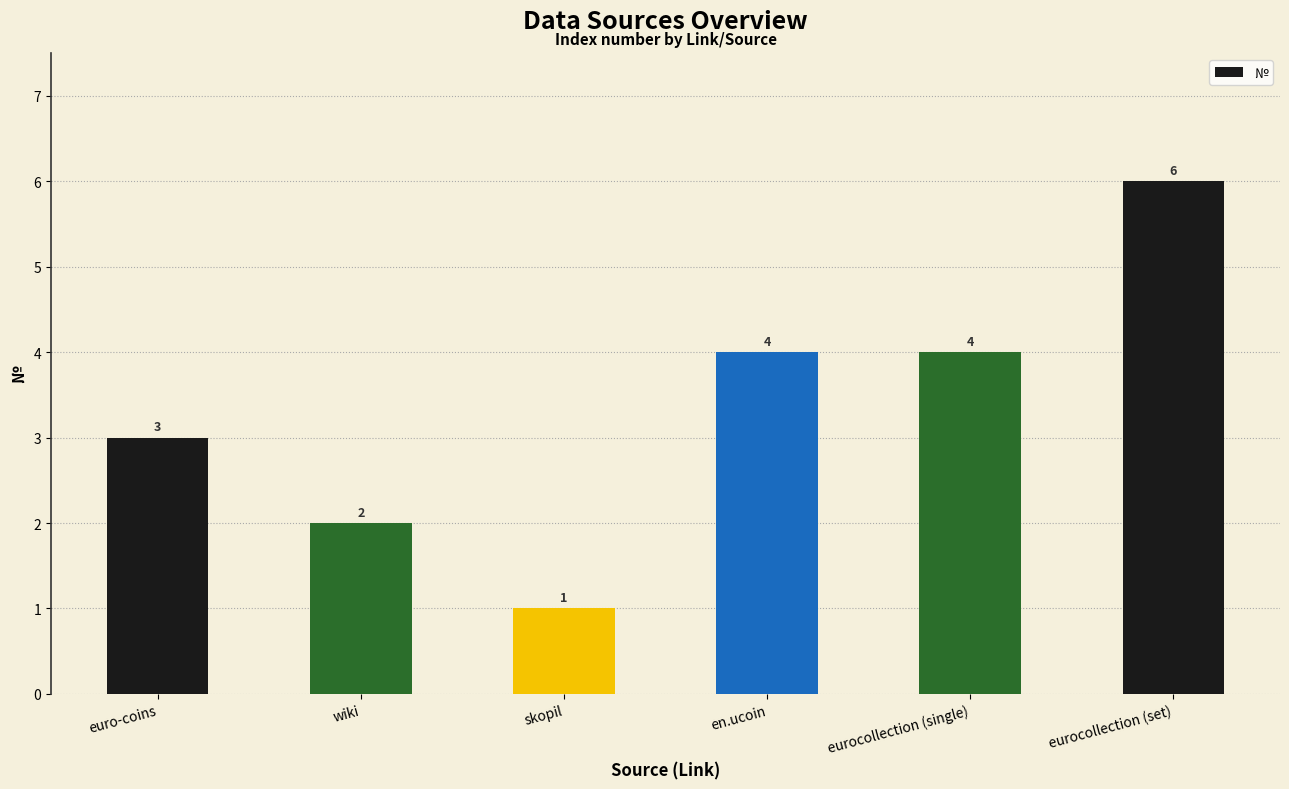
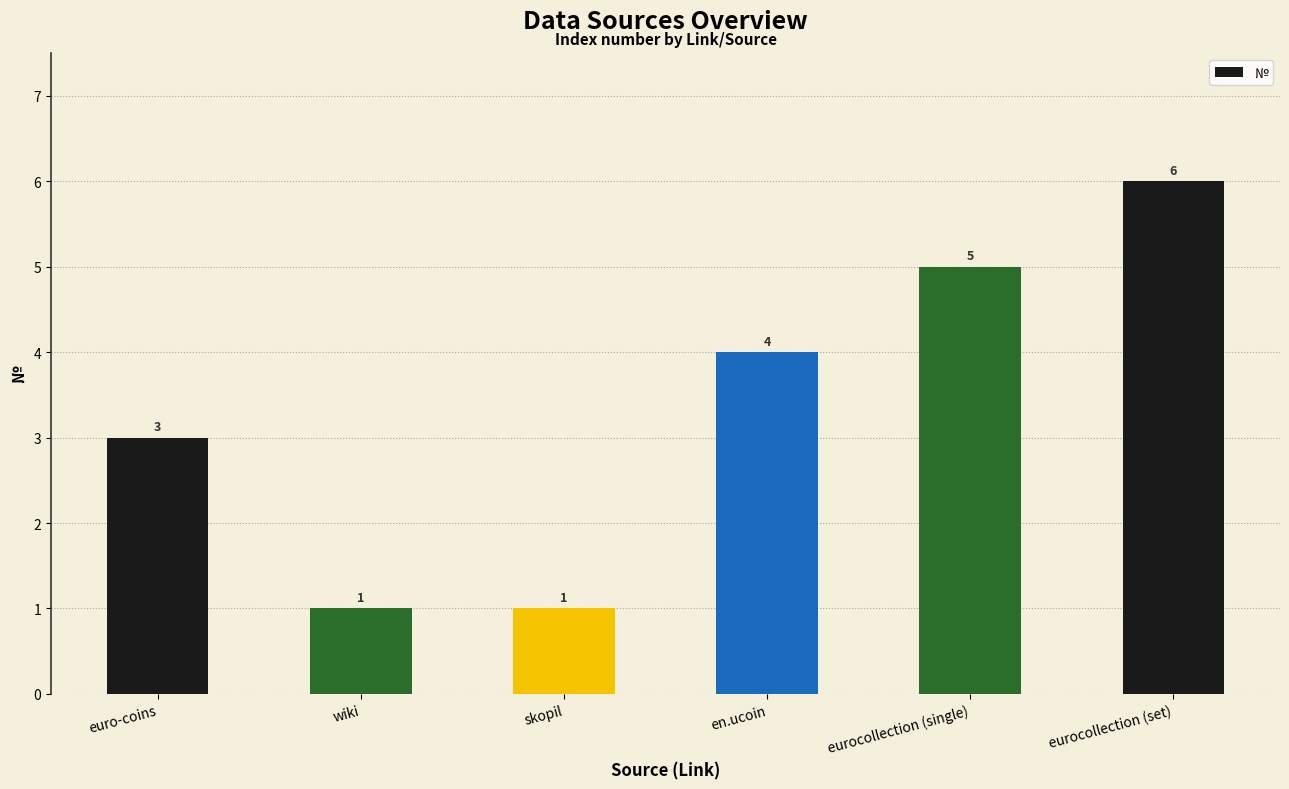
wiki: 2 -> 1
eurocollection (single): 4 -> 5
